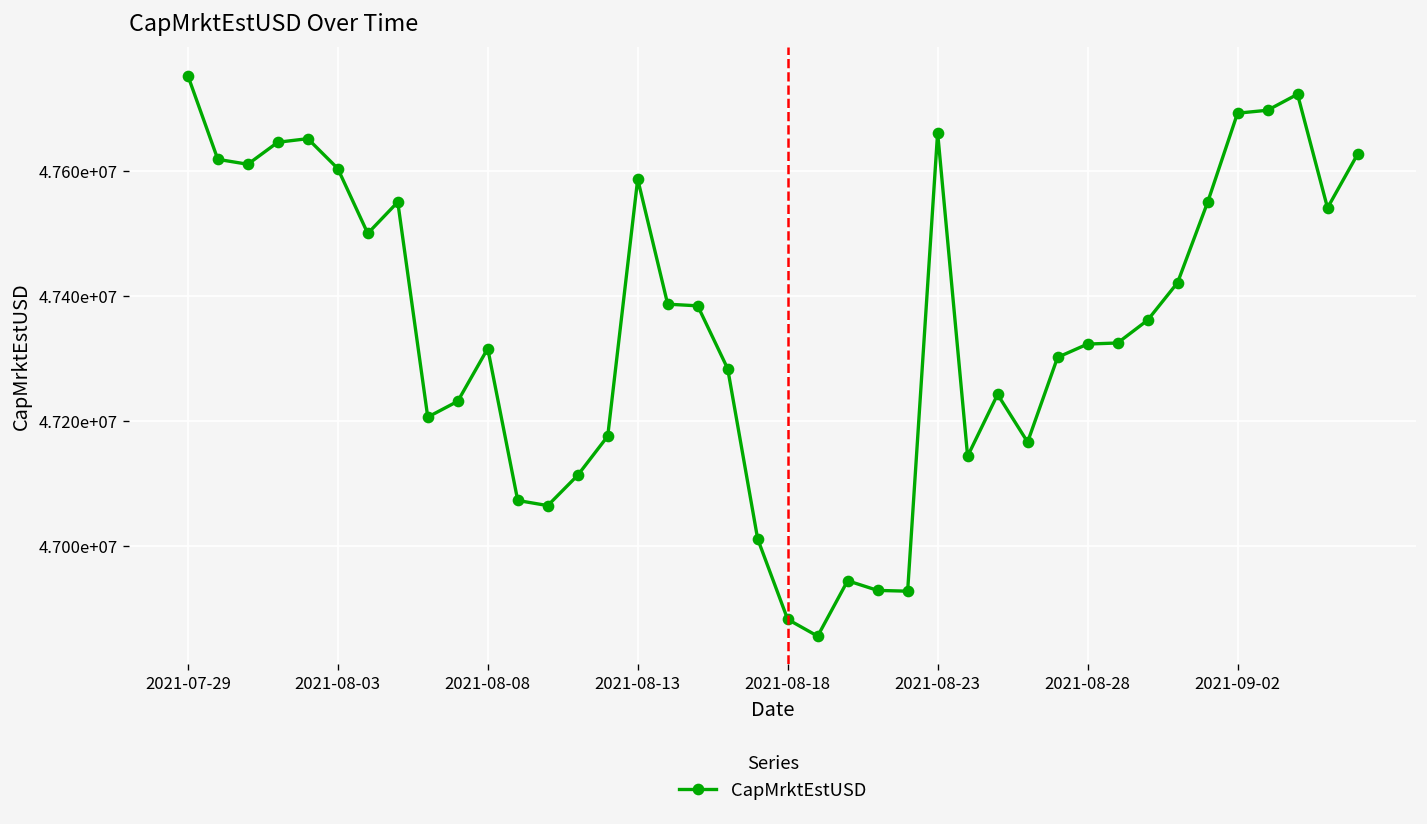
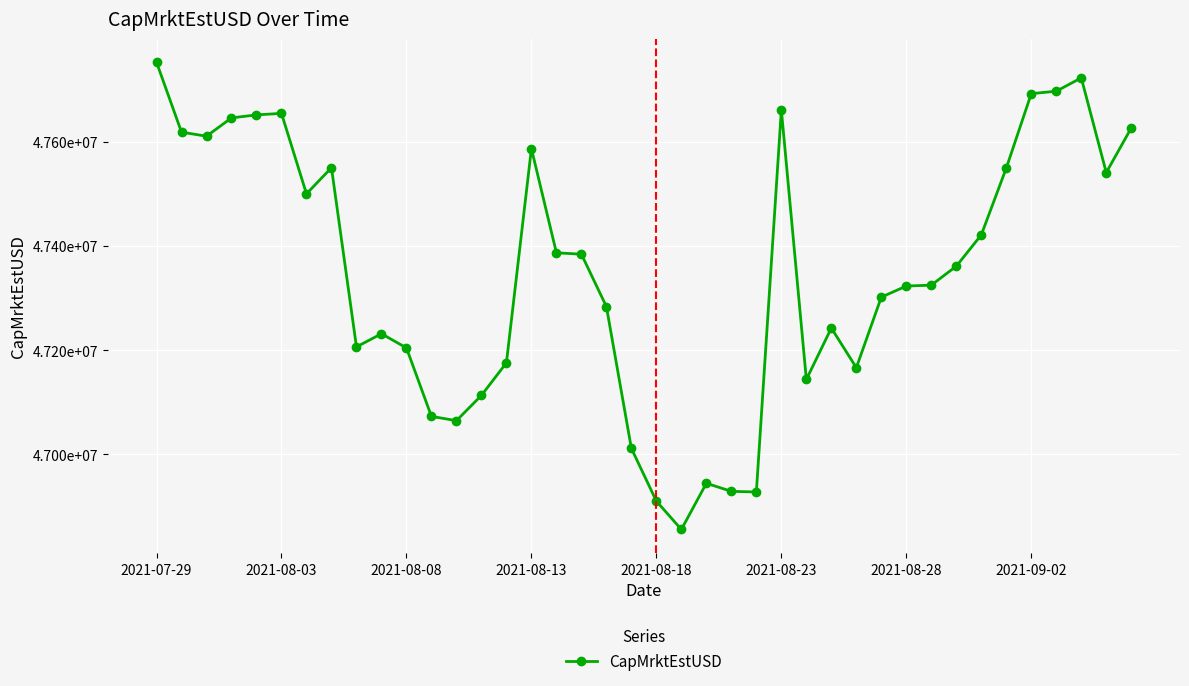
2021-08-03: 47600000 -> 47650000
2021-08-08: 47320000 -> 47200000
2021-08-18: 46880000 -> 46910000
